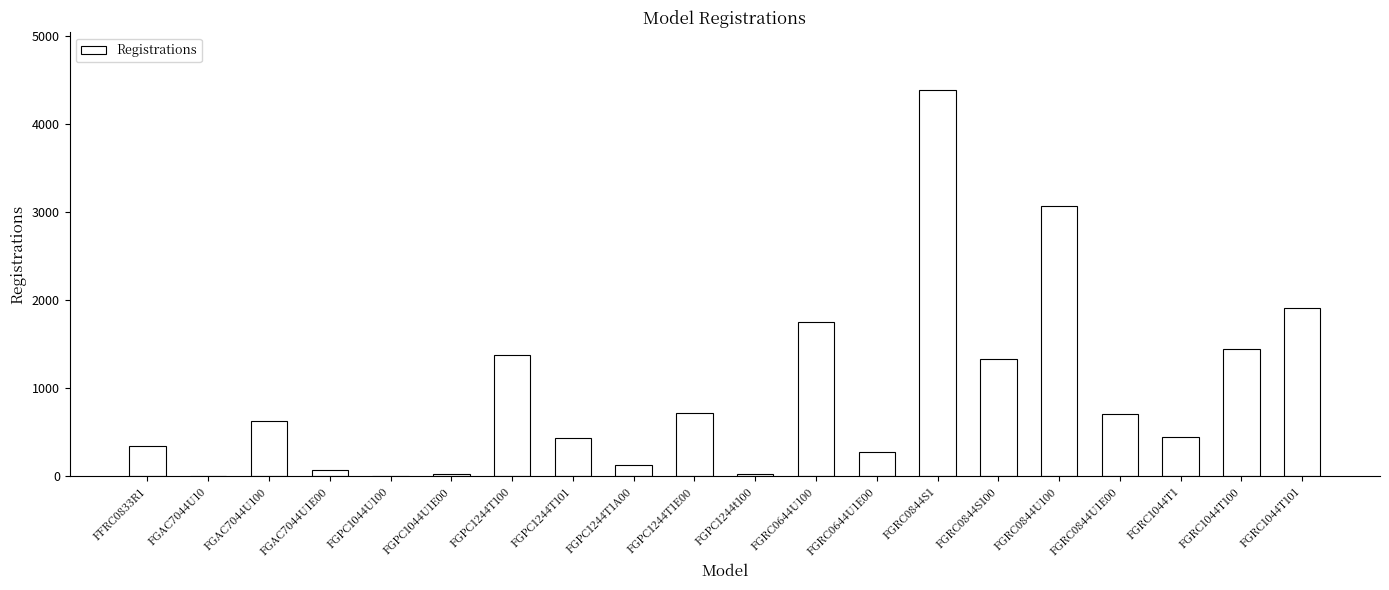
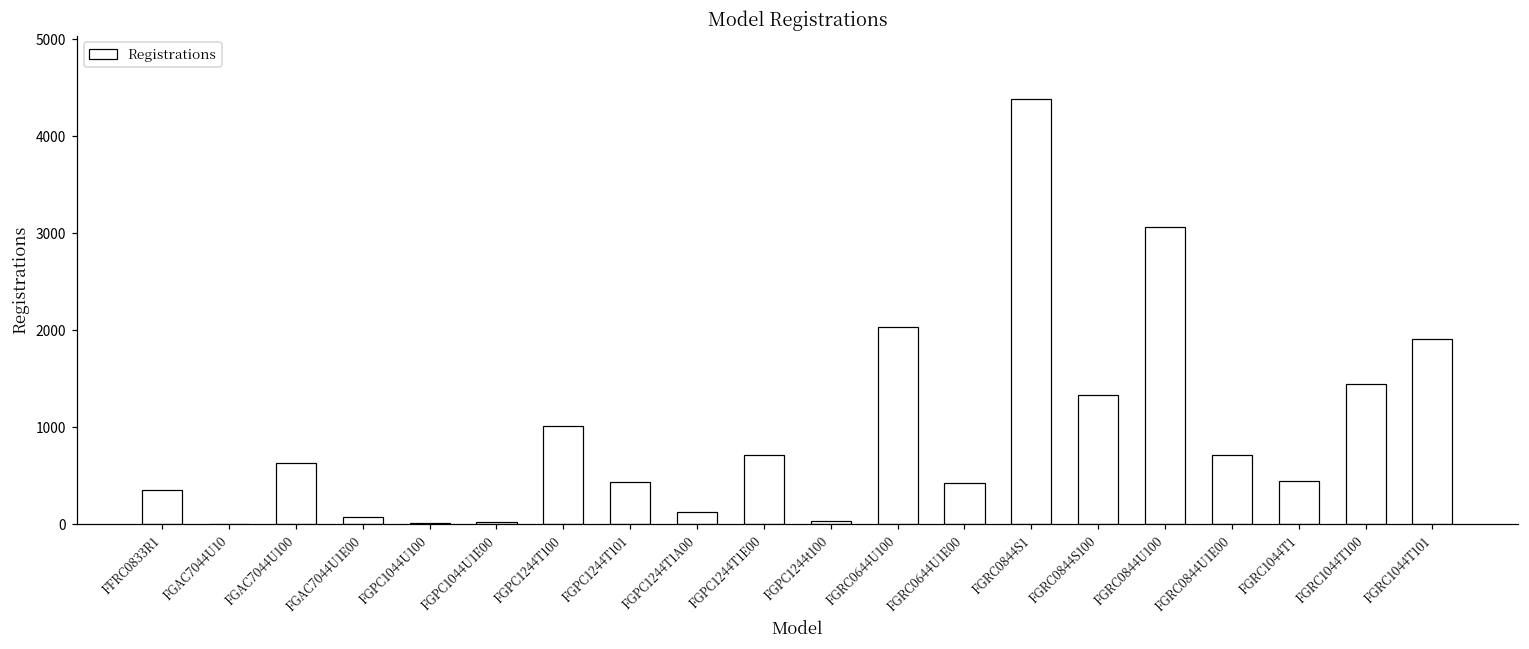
FGPC1244T100: 1400 -> 1000
FGRC0644U100: 1800 -> 2000
FGRC0644U1E00: 300 -> 400
